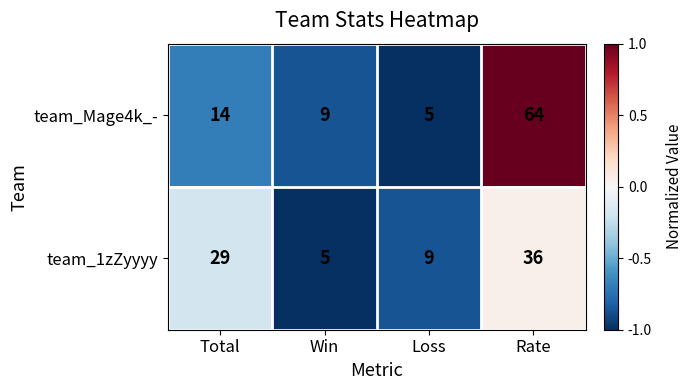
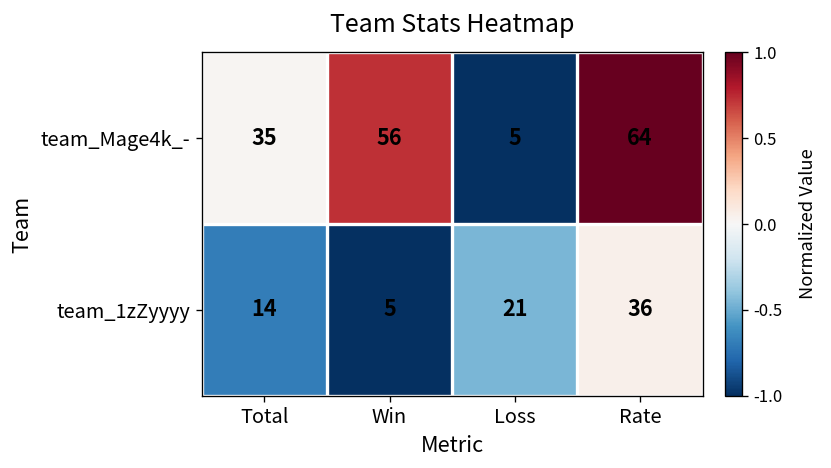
team_Mage4k_-, Total: 14 -> 35
team_Mage4k_-, Win: 9 -> 56
team_1zZyyyy, Total: 29 -> 14
team_1zZyyyy, Loss: 9 -> 21
